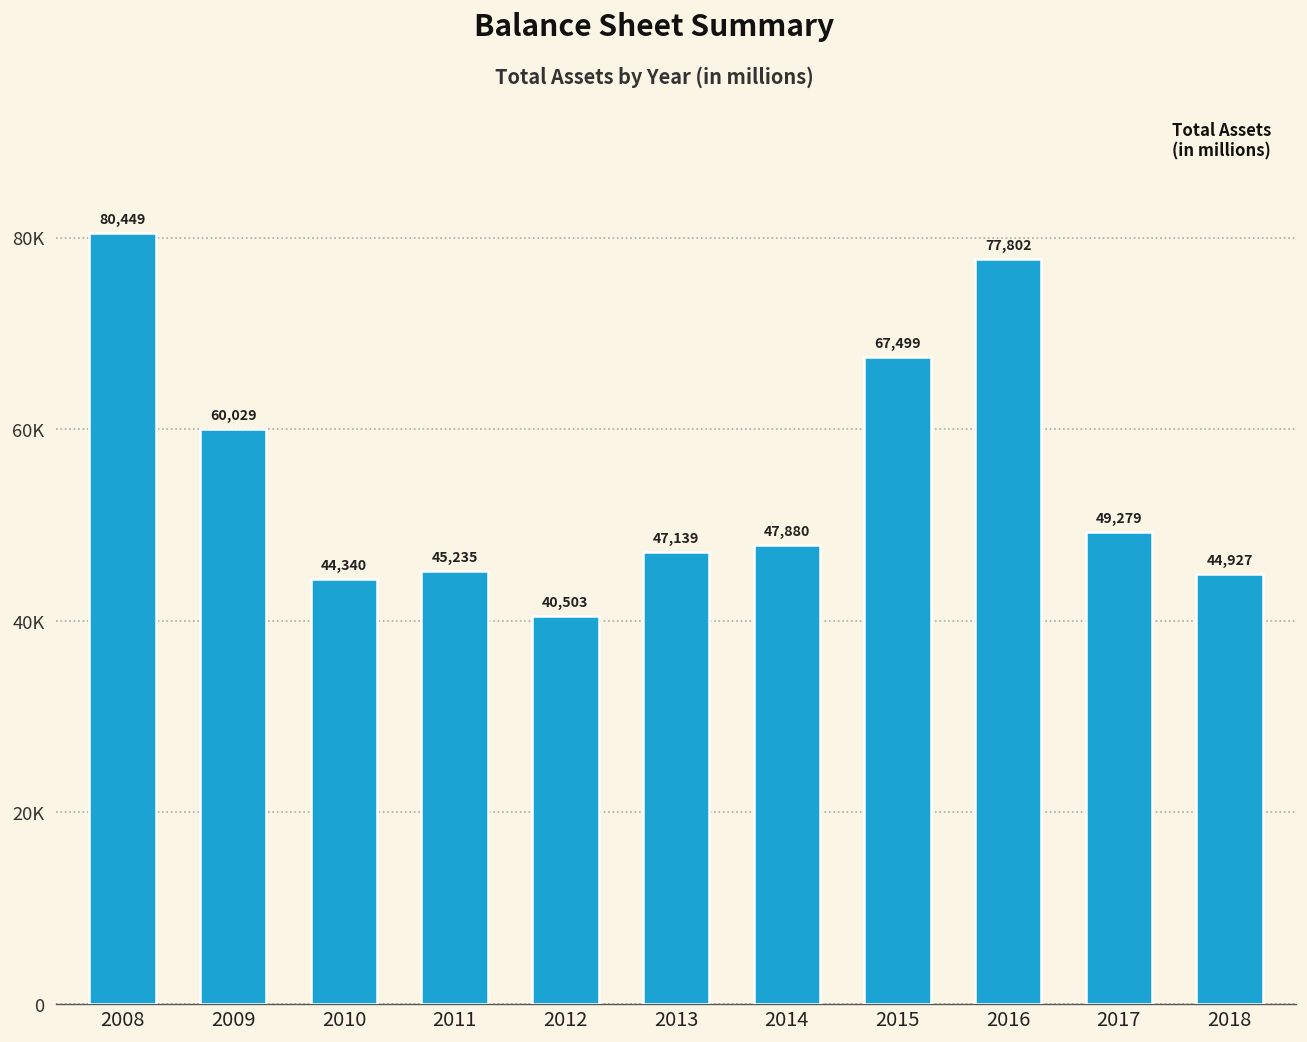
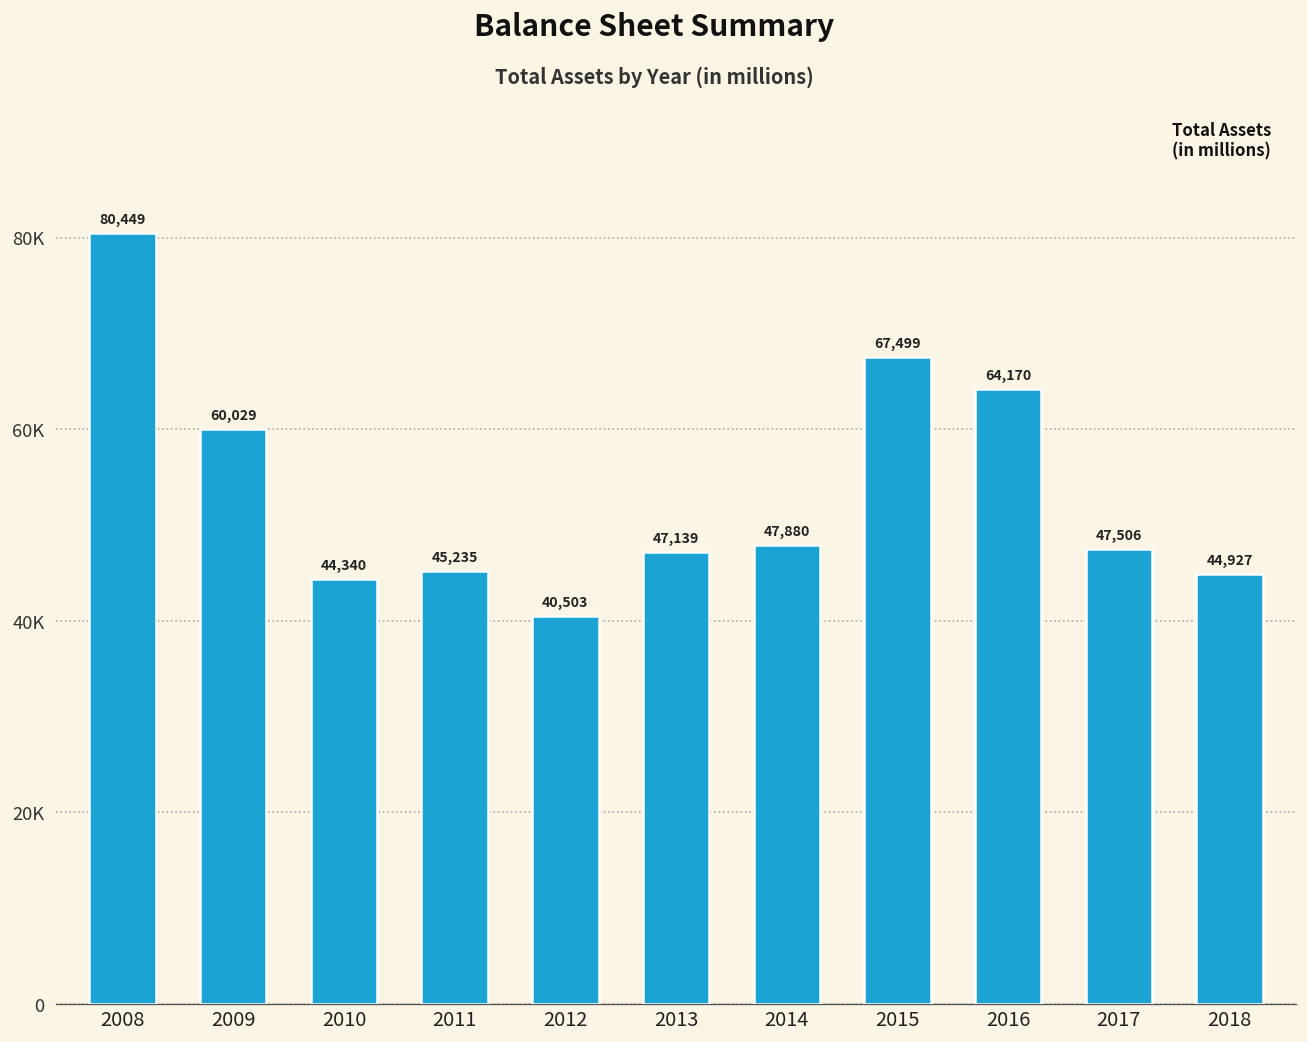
2016: 77,802 -> 64,170
2017: 49,279 -> 47,506
